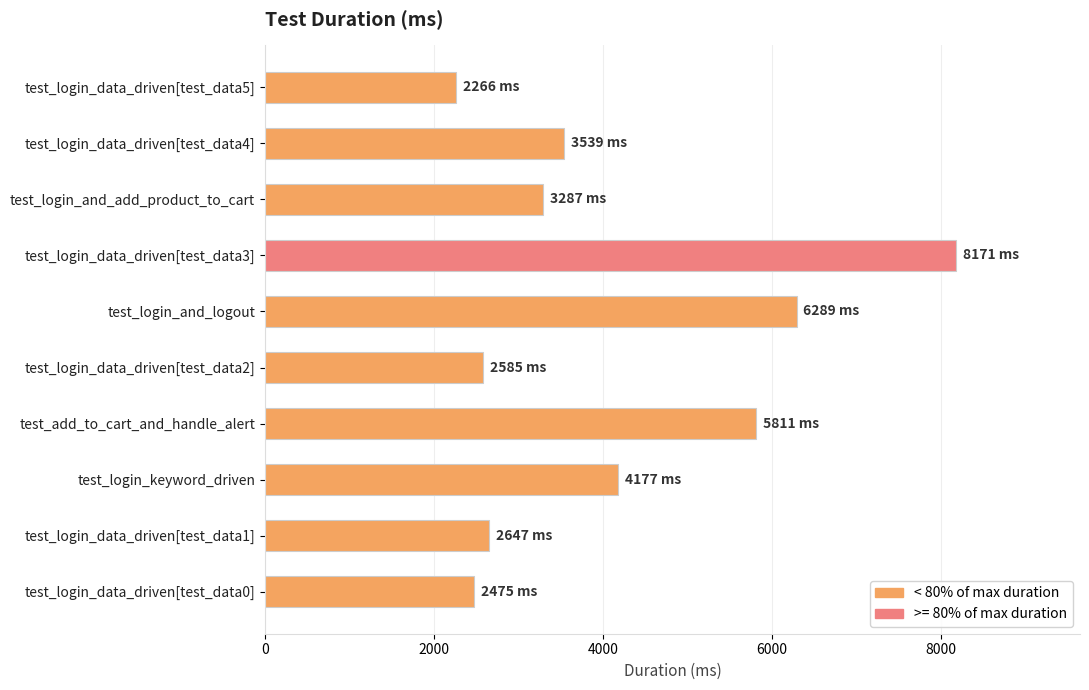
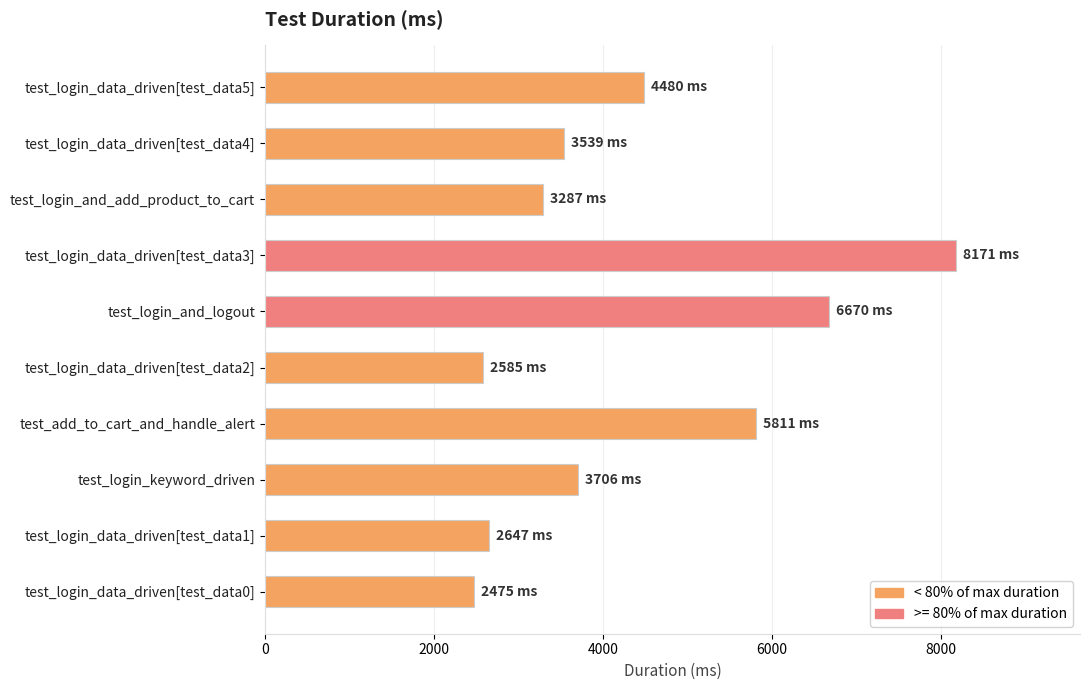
test_login_data_driven[test_data5]: 2266 -> 4480
test_login_and_logout: 6289 -> 6670
test_login_keyword_driven: 4177 -> 3706
